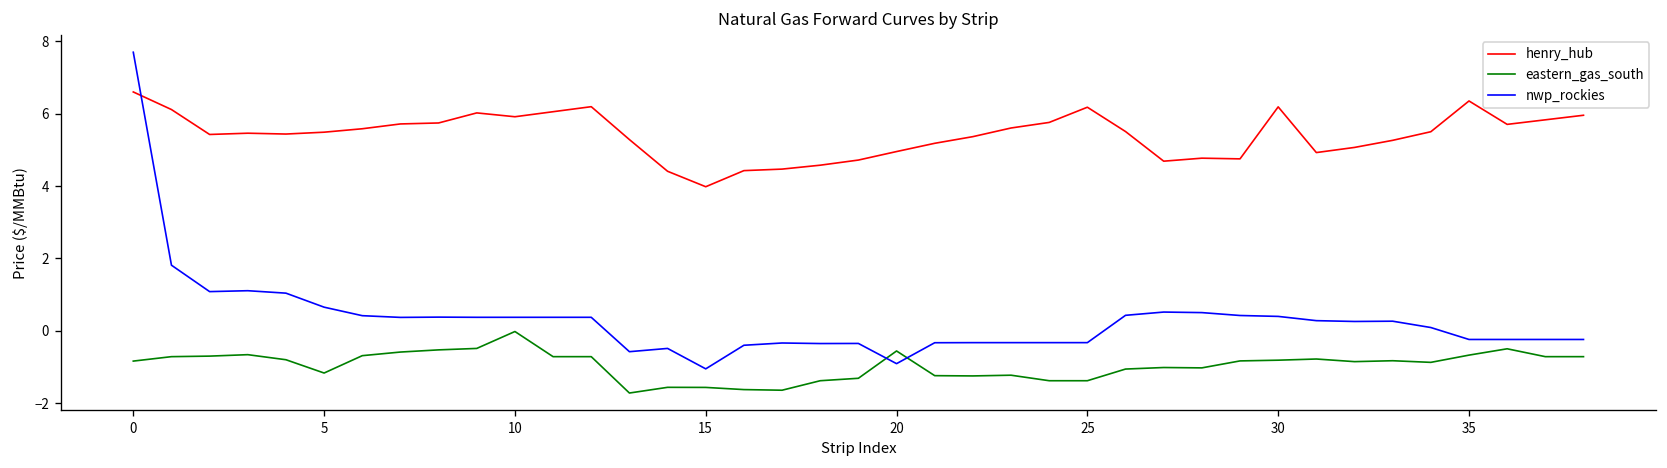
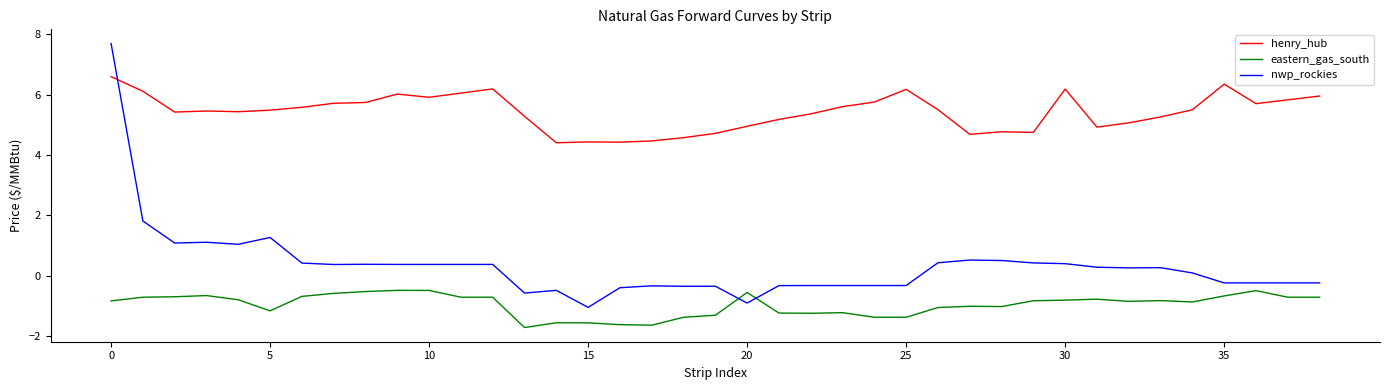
nwp_rockies, 5: 0.7 -> 1.3
eastern_gas_south, 10: 0.0 -> -0.5
henry_hub, 15: 4.0 -> 4.4
